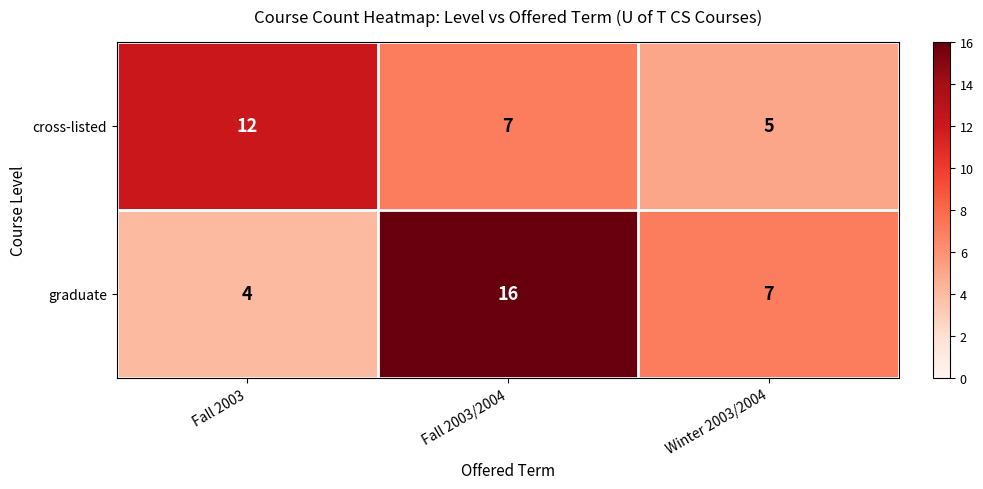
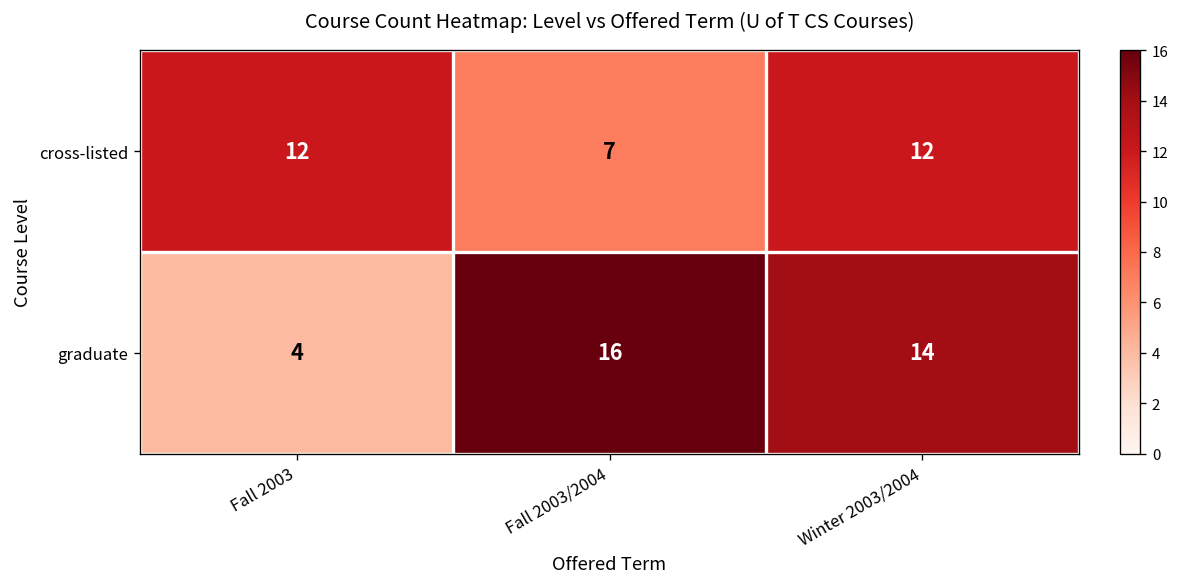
cross-listed, Winter 2003/2004: 5 -> 12
graduate, Winter 2003/2004: 7 -> 14
